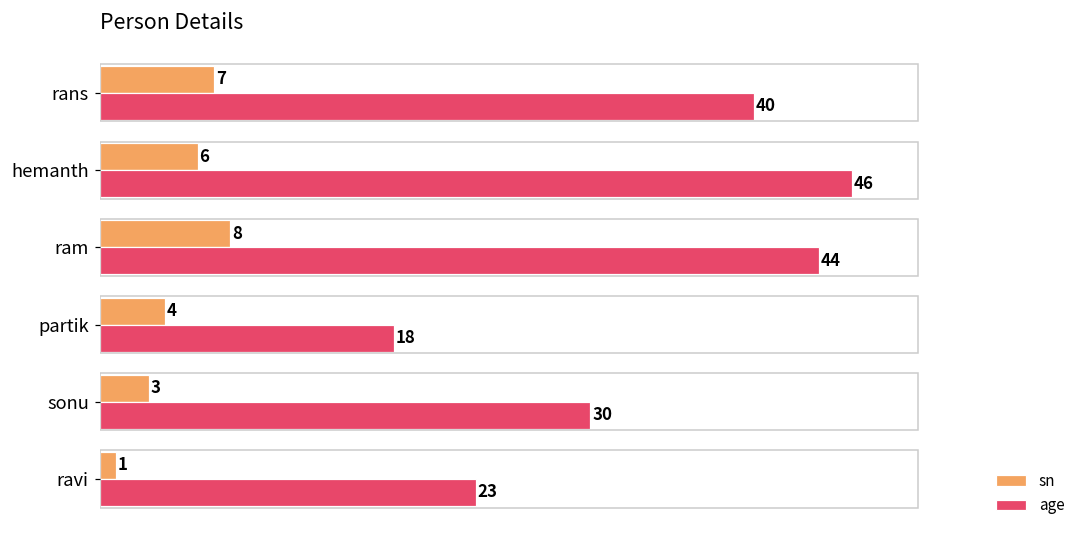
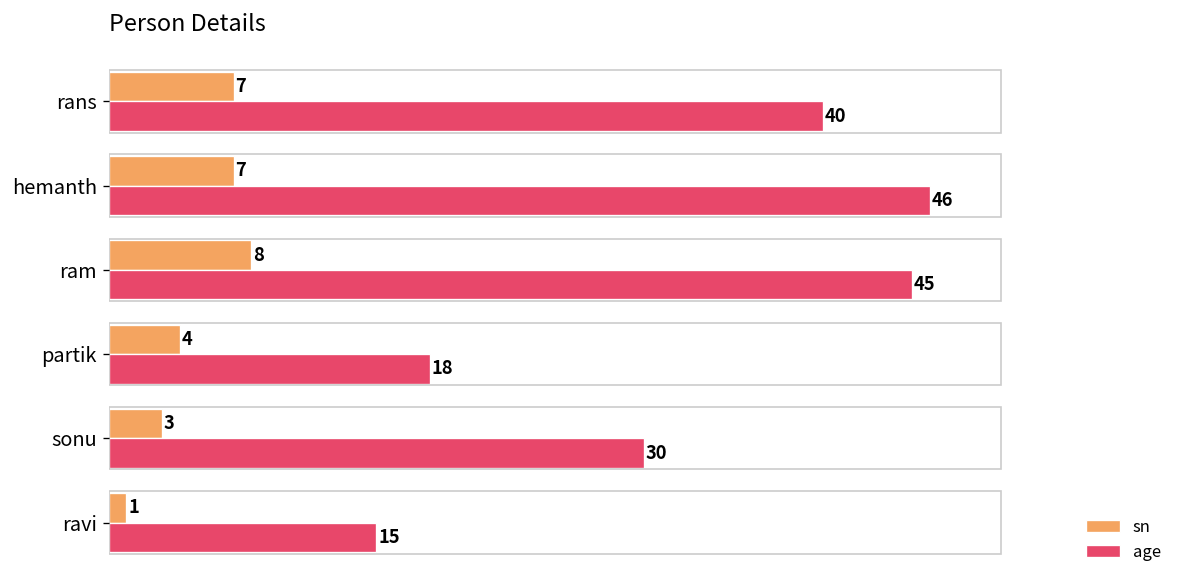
sn, hemanth: 6 -> 7
age, ram: 44 -> 45
age, ravi: 23 -> 15
